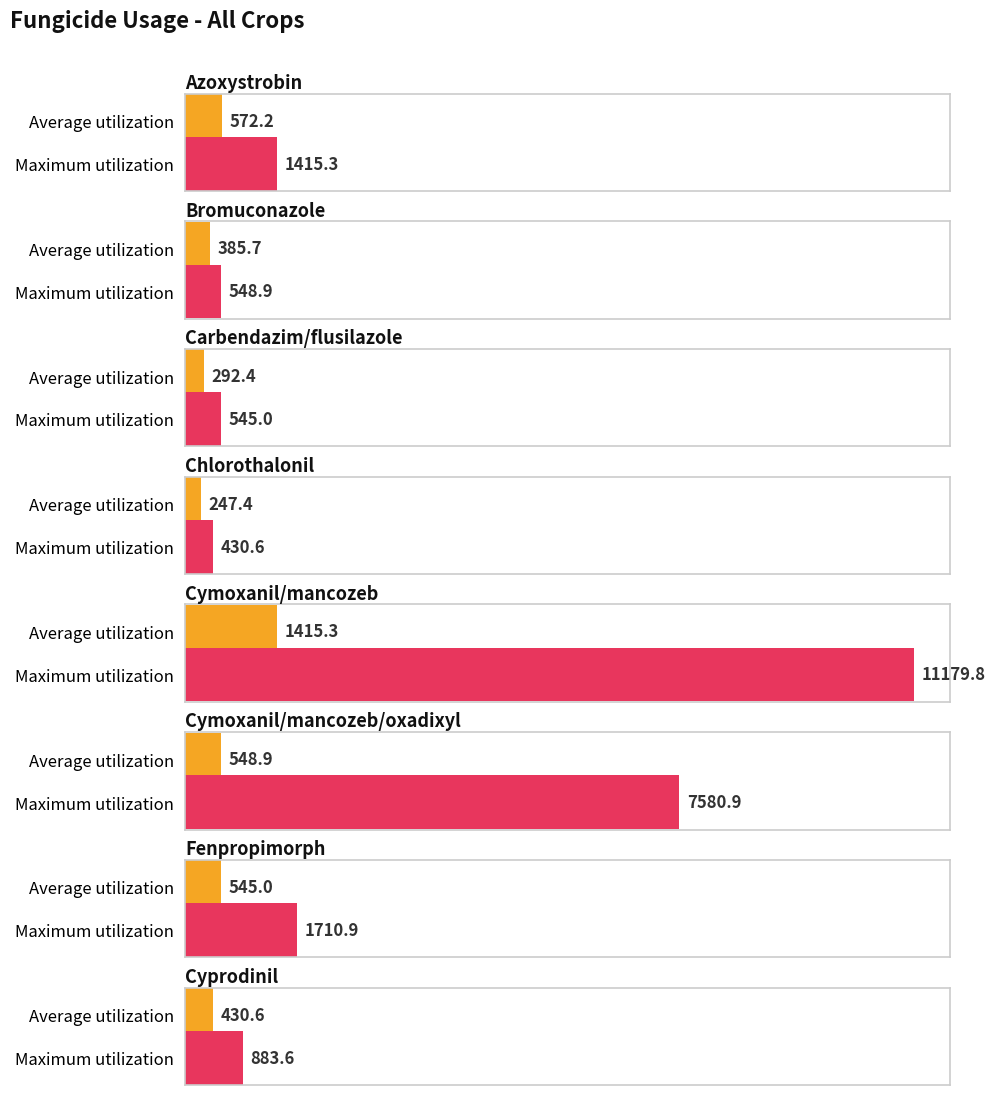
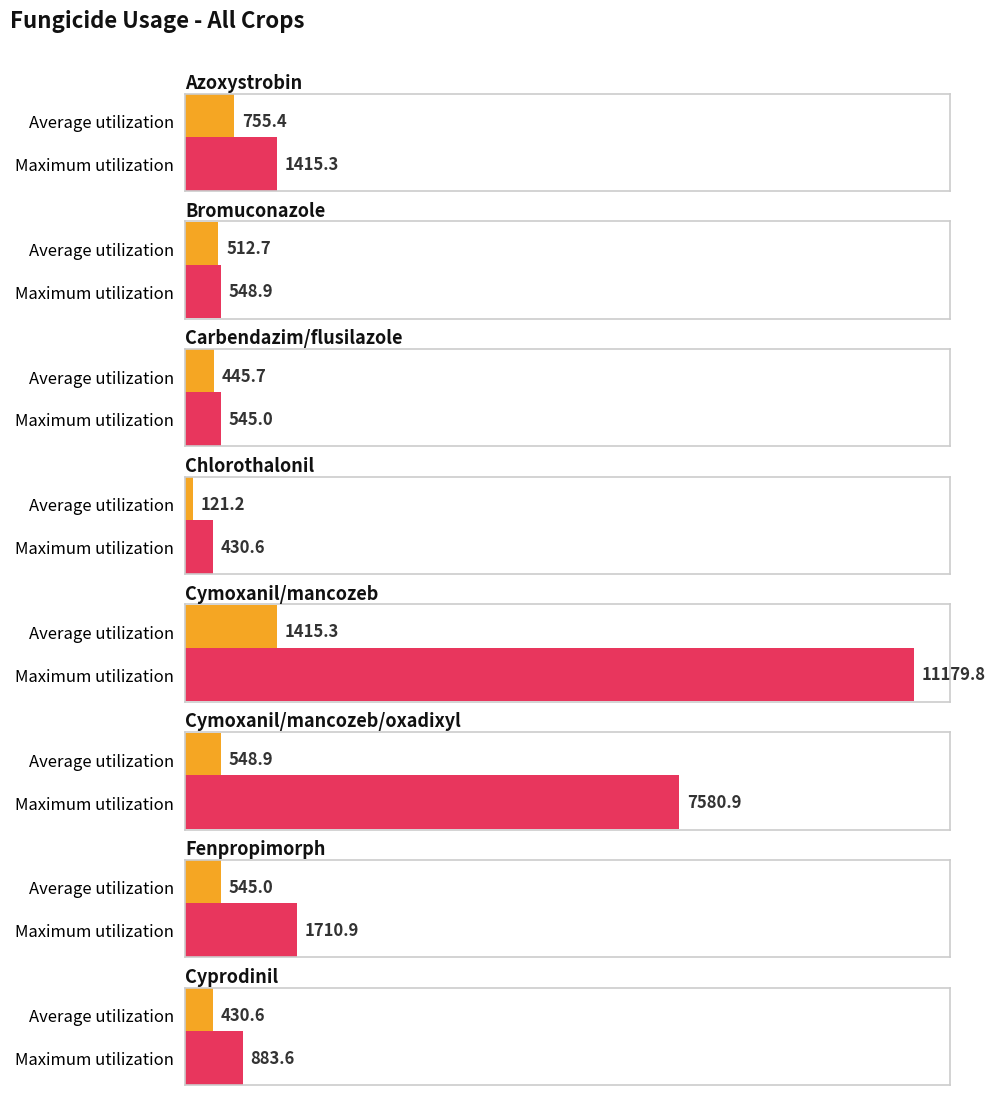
Azoxystrobin, Average utilization: 572.2 -> 755.4
Bromuconazole, Average utilization: 385.7 -> 512.7
Carbendazim/flusilazole, Average utilization: 292.4 -> 445.7
Chlorothalonil, Average utilization: 247.4 -> 121.2
